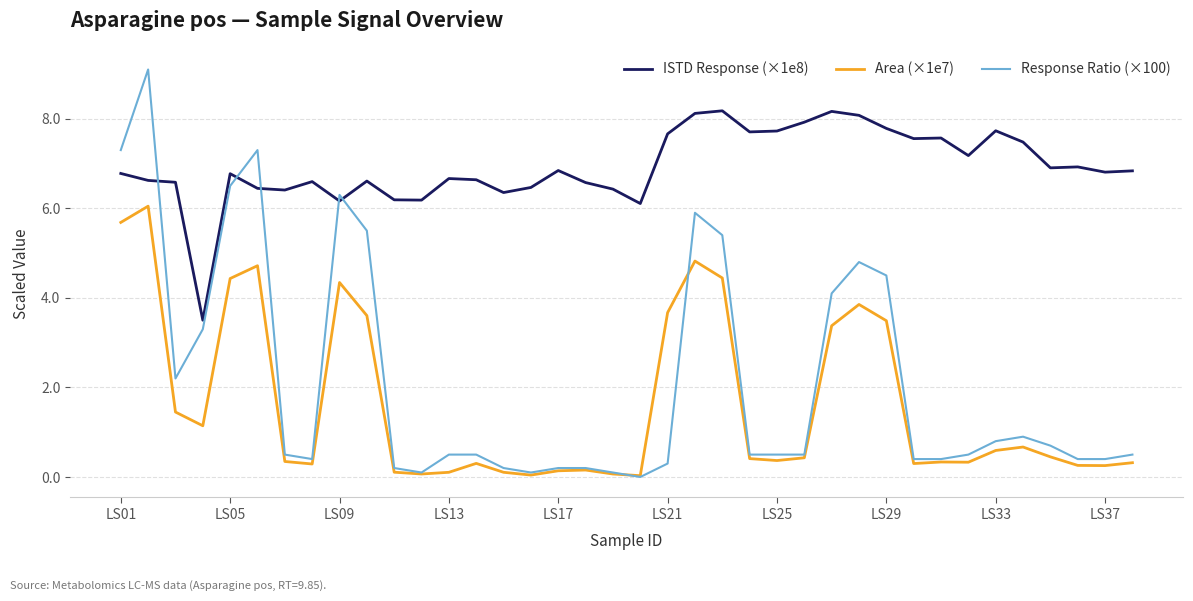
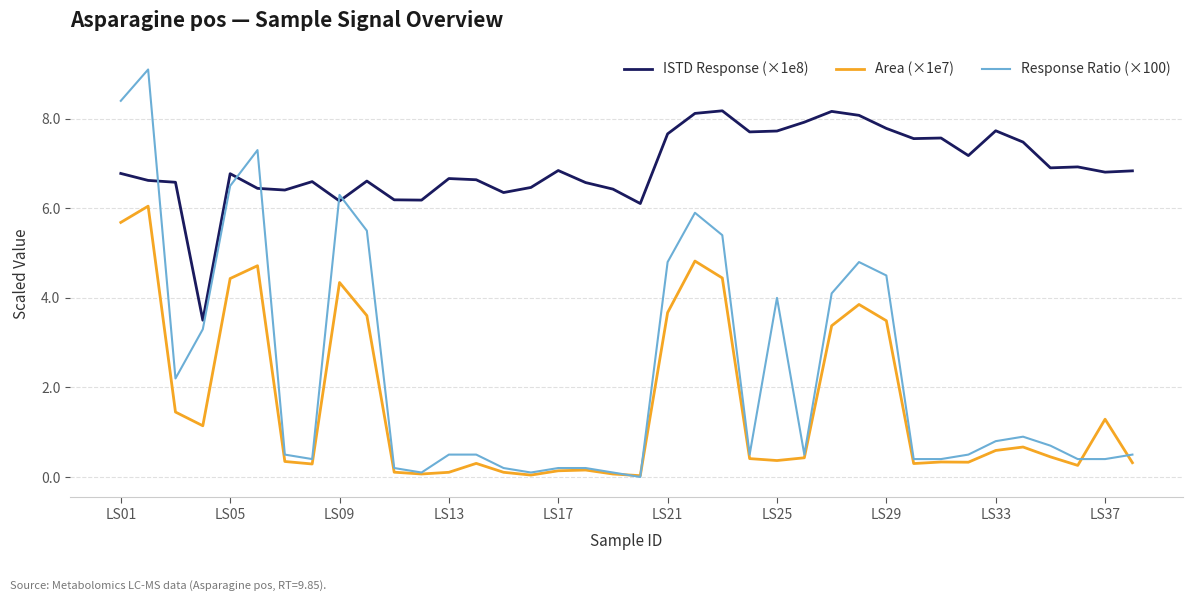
Response Ratio (×100), LS01: 7.3 -> 8.4
Response Ratio (×100), LS21: 0.3 -> 4.8
Response Ratio (×100), LS25: 0.5 -> 4.0
Area (×1e7), LS37: 0.3 -> 1.3
